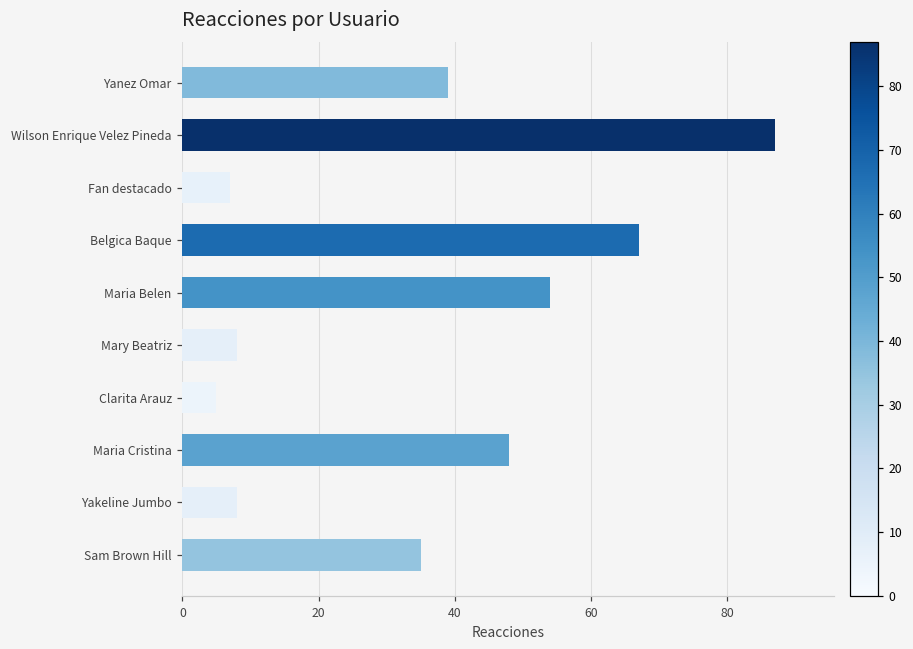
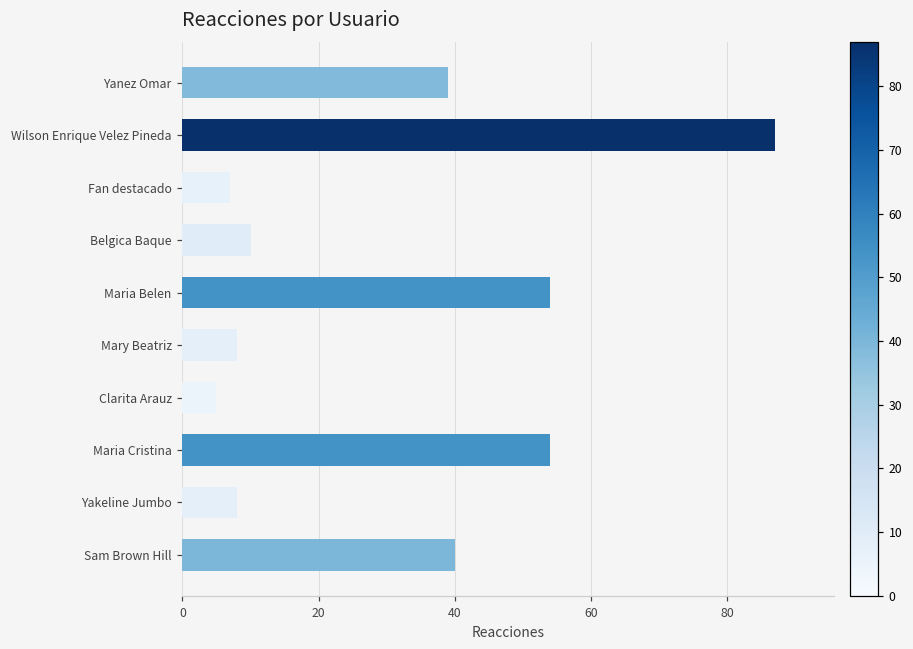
Belgica Baque: 67 -> 10
Maria Cristina: 48 -> 54
Sam Brown Hill: 35 -> 40
